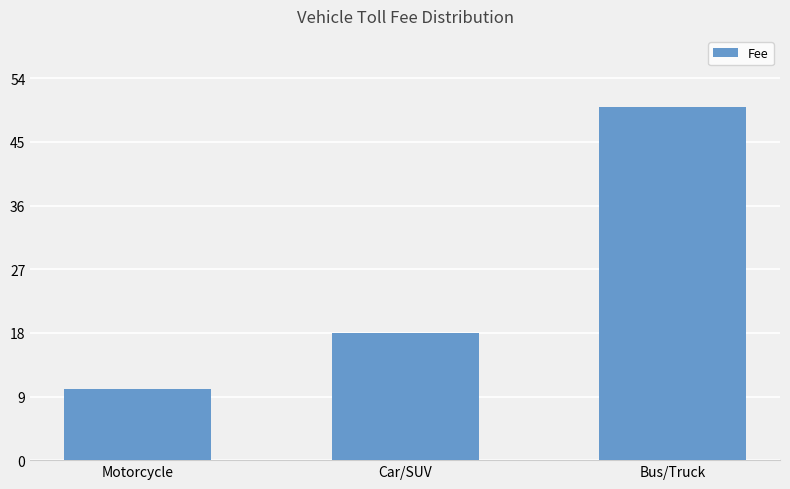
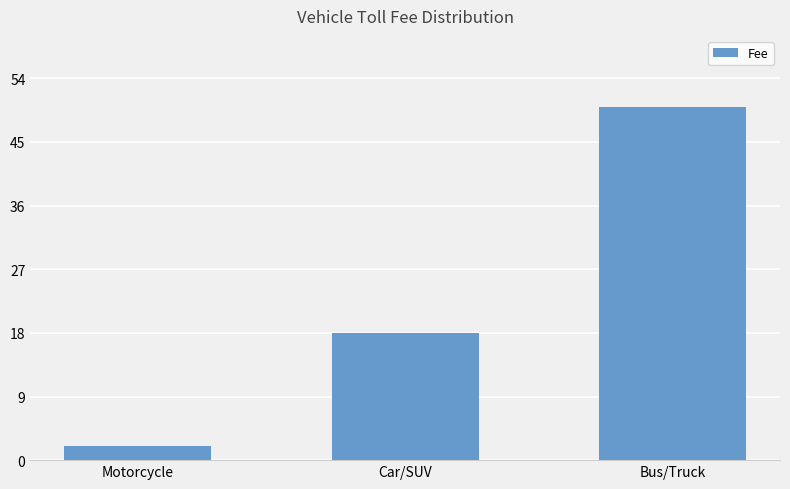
Motorcycle: 10 -> 2
